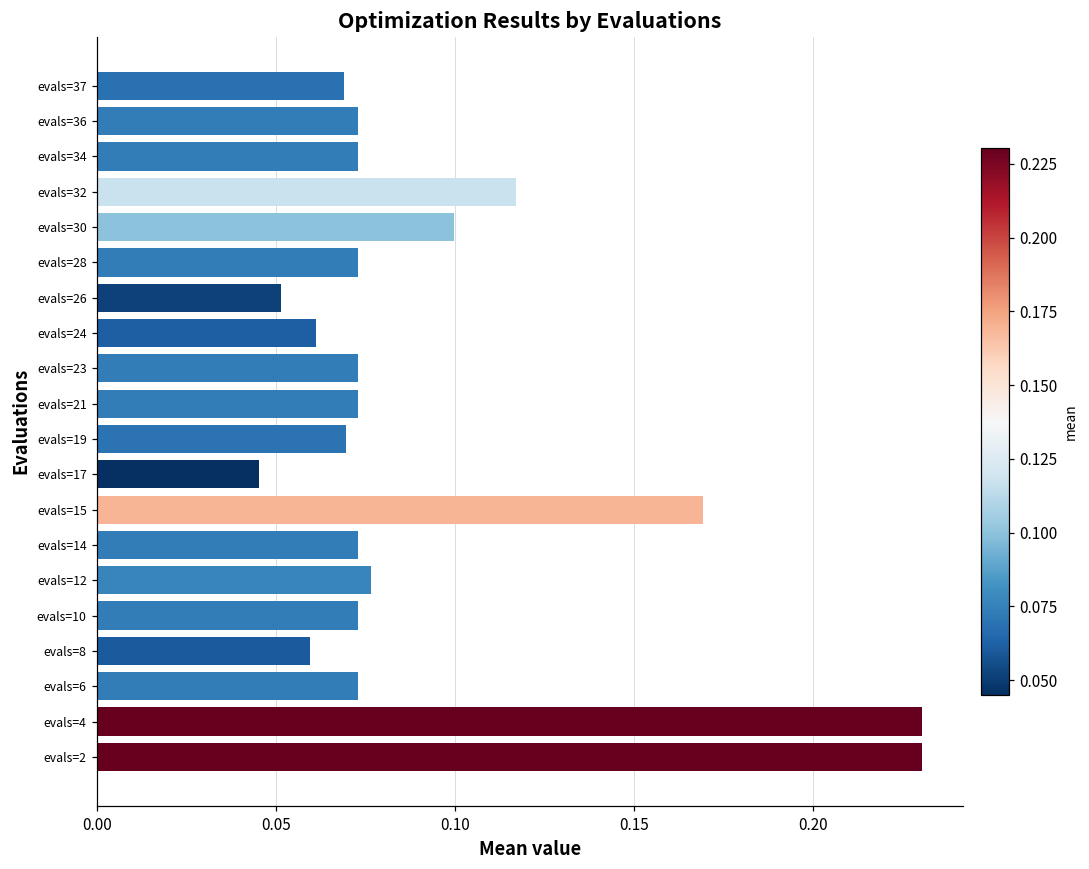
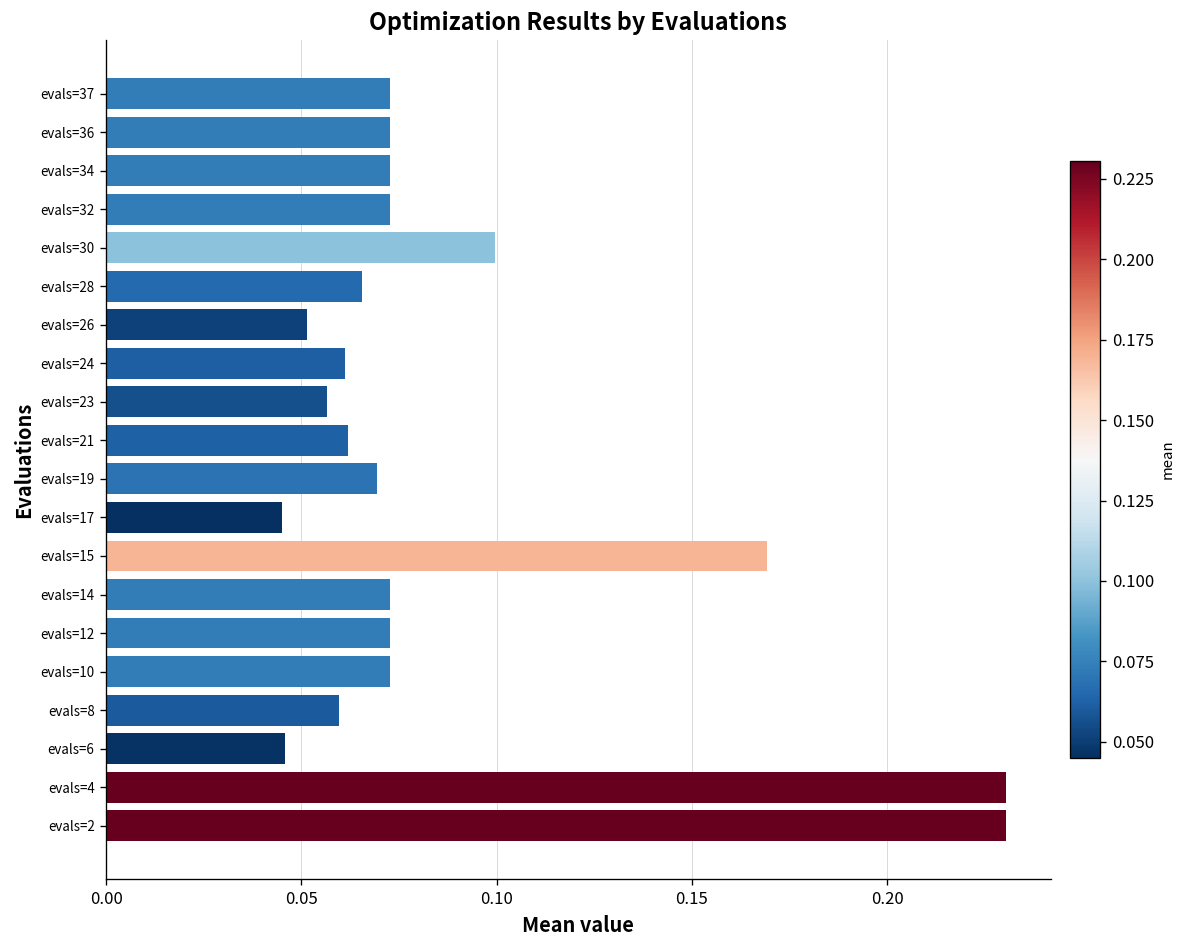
evals=37: 0.069 -> 0.073
evals=32: 0.117 -> 0.073
evals=28: 0.073 -> 0.065
evals=23: 0.073 -> 0.057
evals=21: 0.073 -> 0.062
evals=12: 0.077 -> 0.073
evals=6: 0.073 -> 0.046
